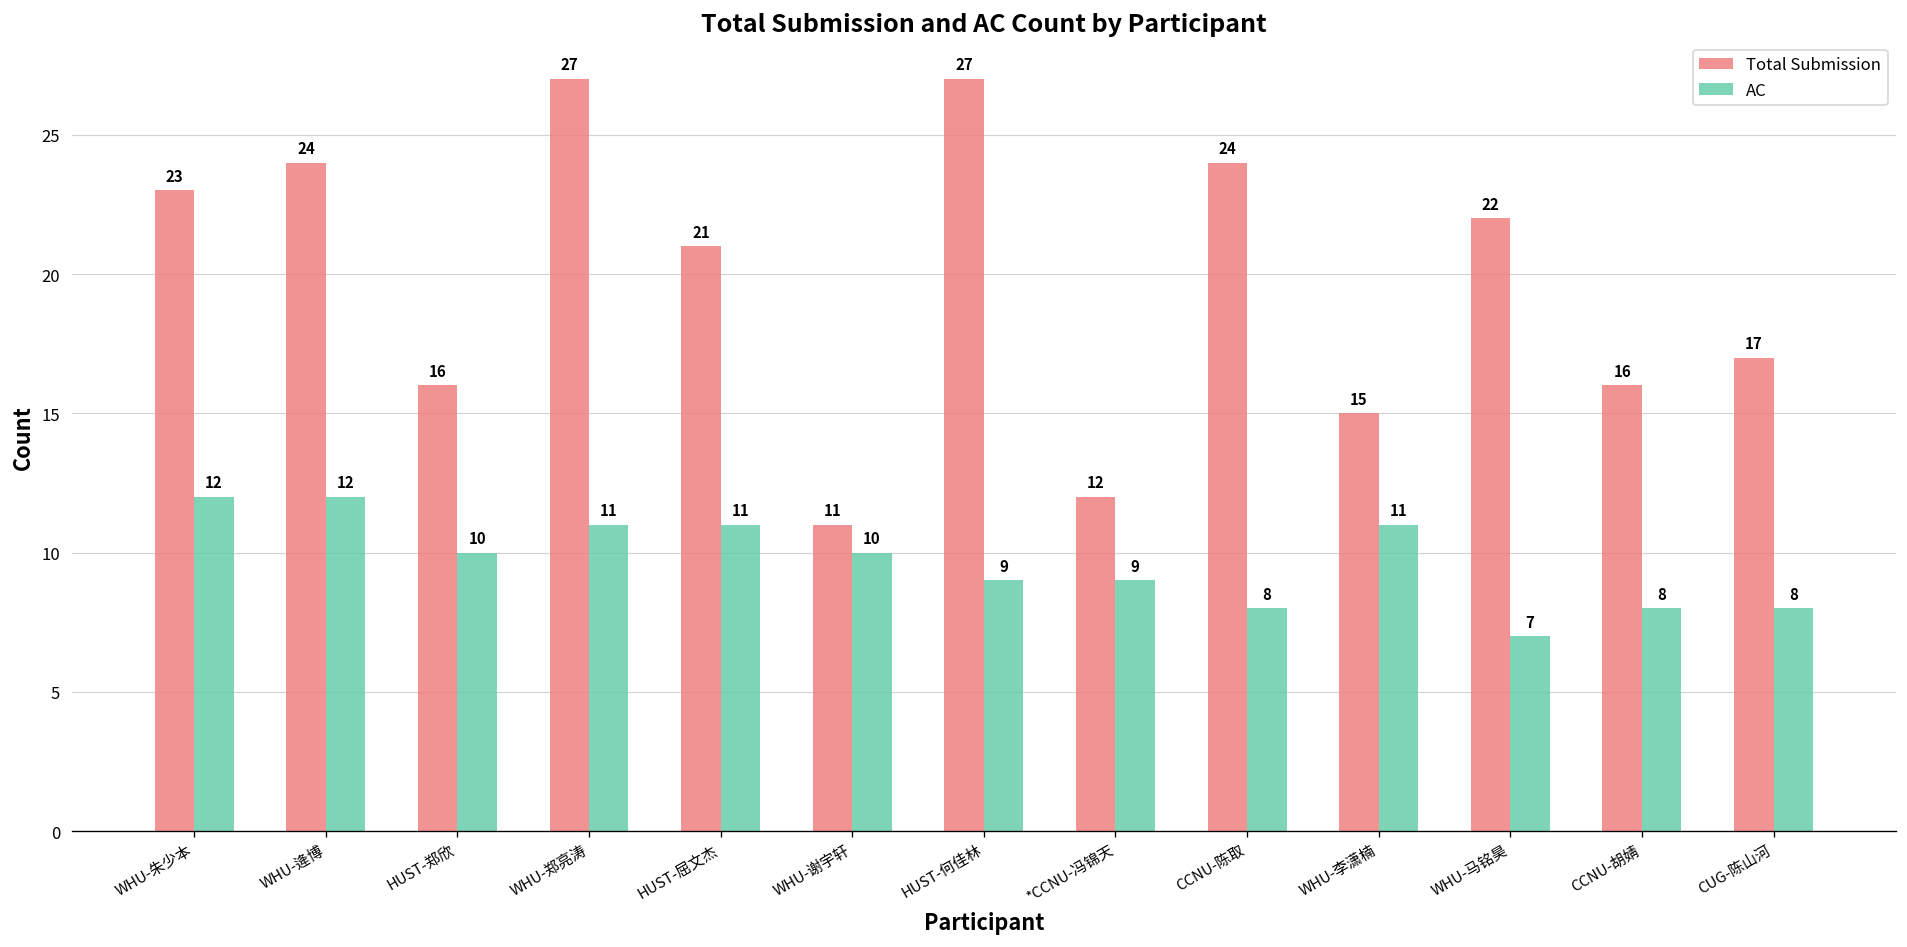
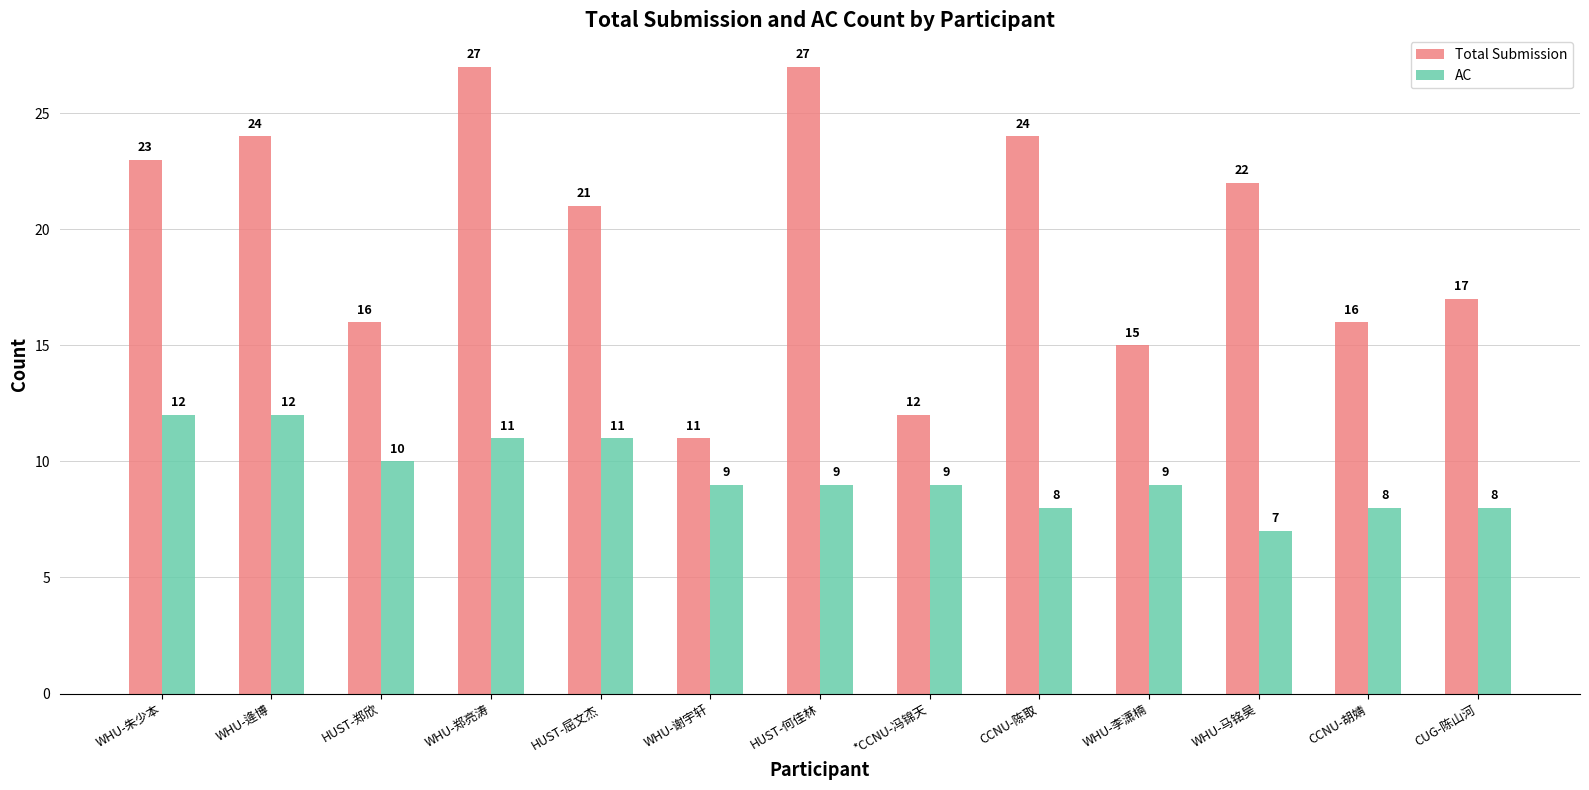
AC, WHU-谢宇轩: 10 -> 9
AC, WHU-李潇楠: 11 -> 9
